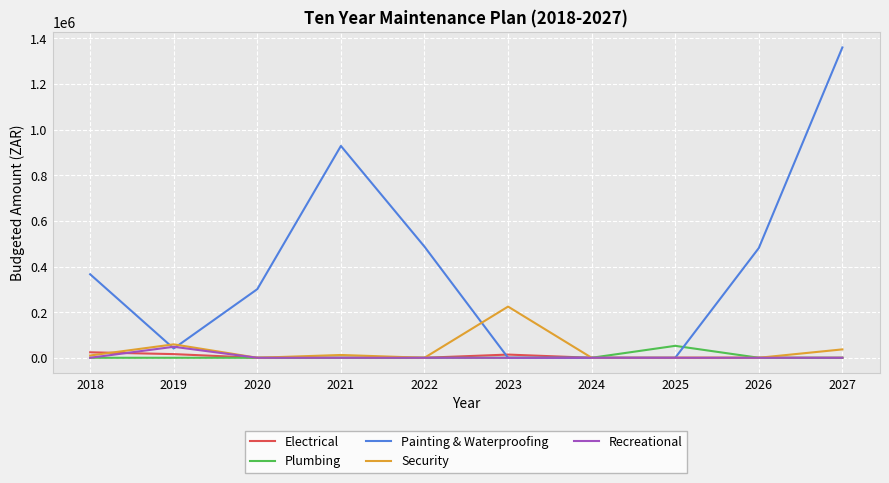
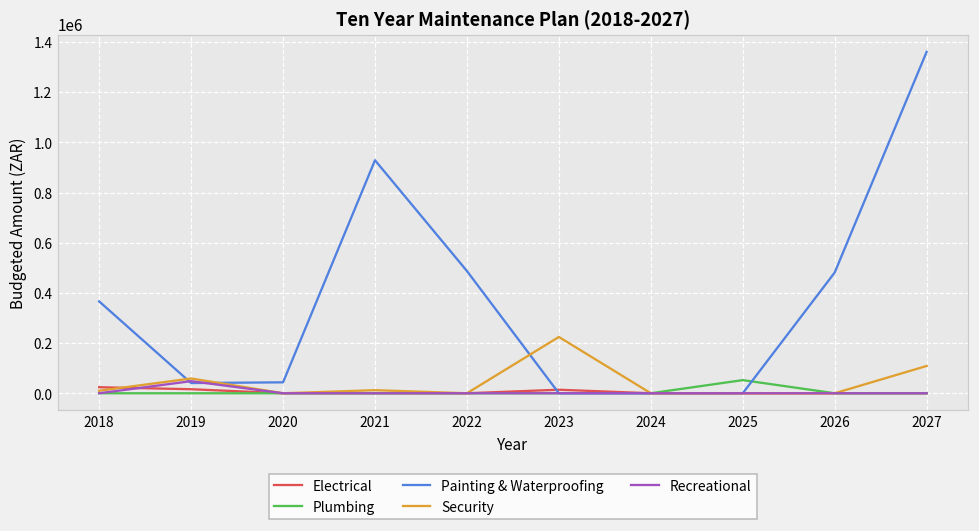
Painting & Waterproofing, 2020: 300000 -> 40000
Security, 2027: 40000 -> 110000
